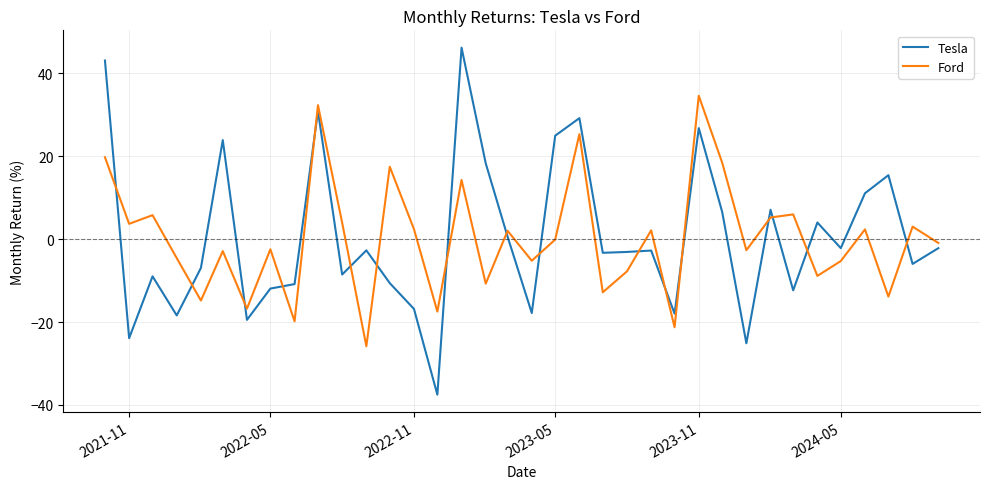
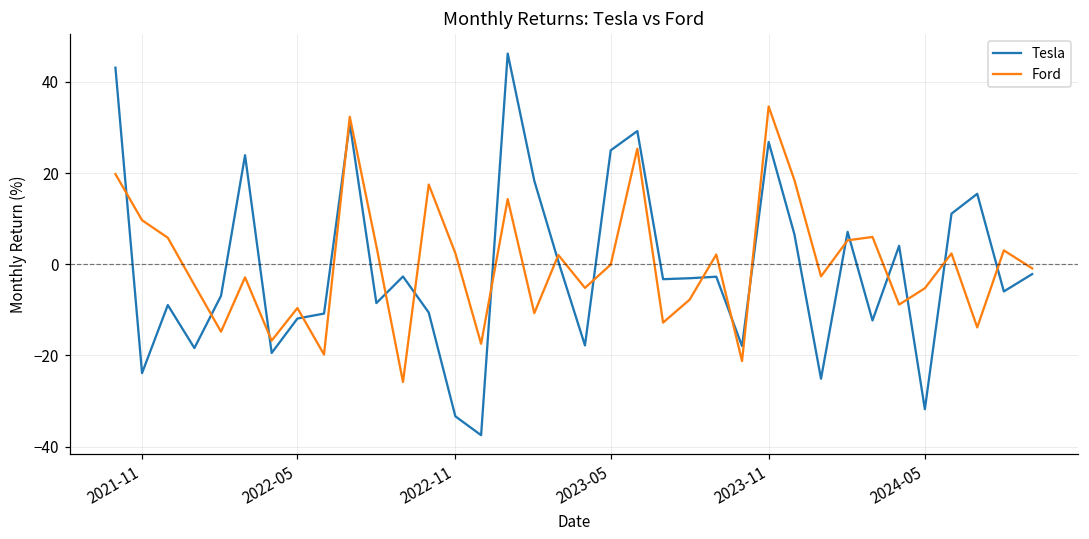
Ford, 2021-11: 4 -> 10
Ford, 2022-05: -2 -> -10
Tesla, 2022-11: -17 -> -33
Tesla, 2024-05: -2 -> -32
